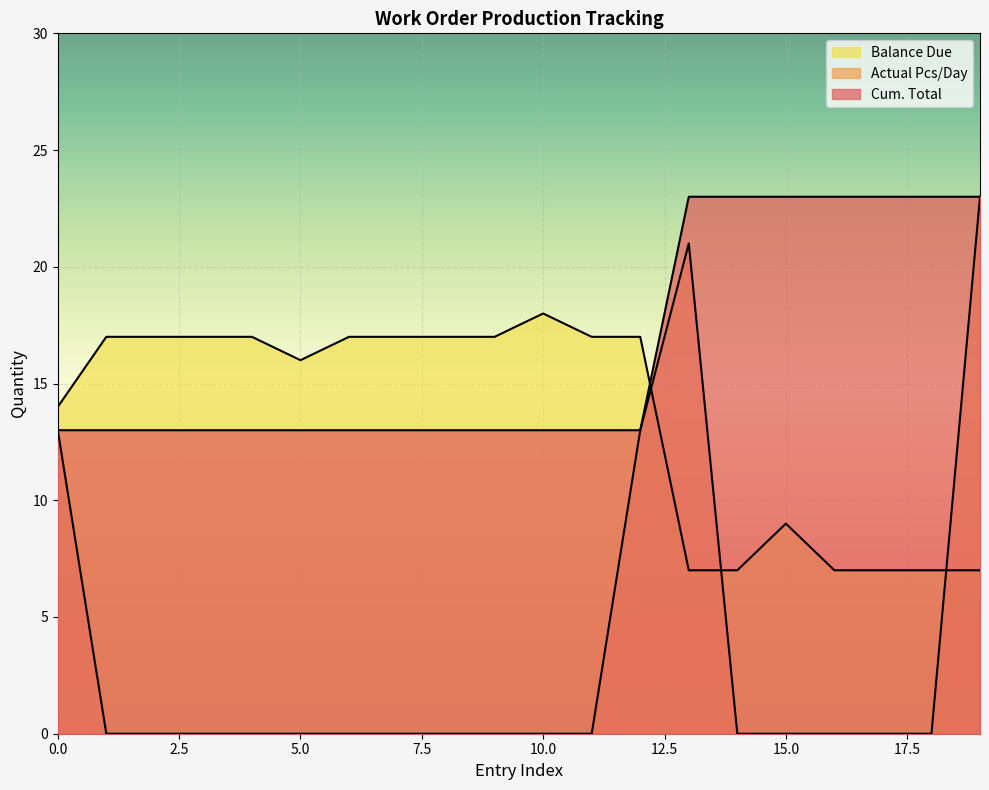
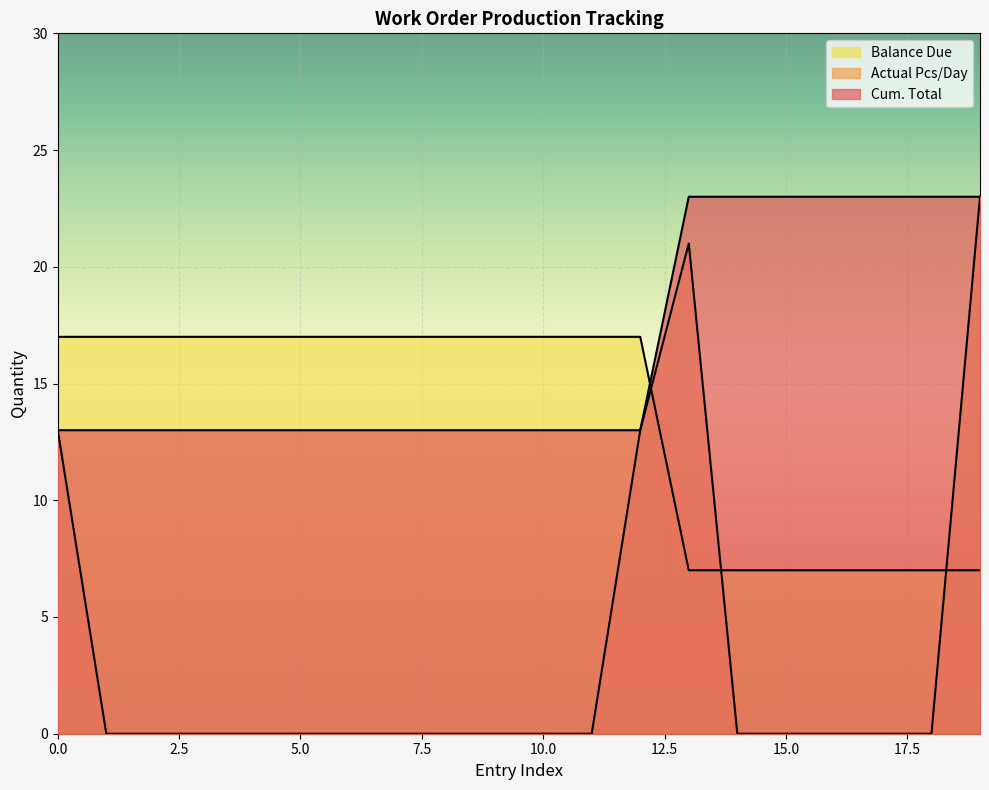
Balance Due, 0.0: 14 -> 17
Balance Due, 5.0: 16 -> 17
Balance Due, 10.0: 18 -> 17
Balance Due, 15.0: 9 -> 7
